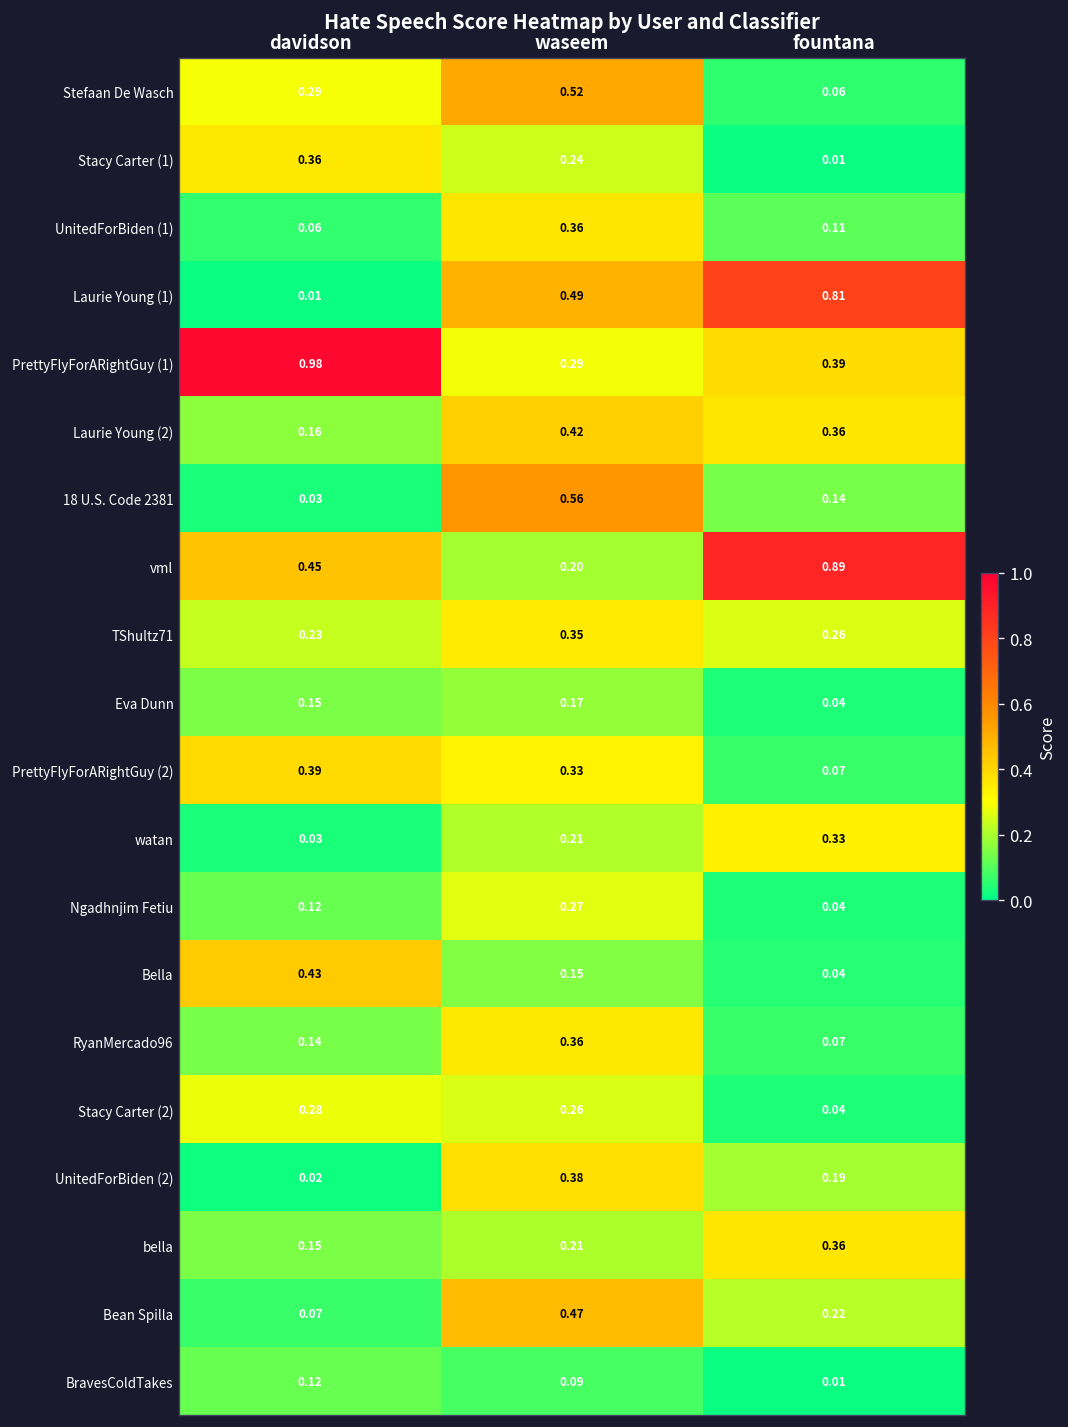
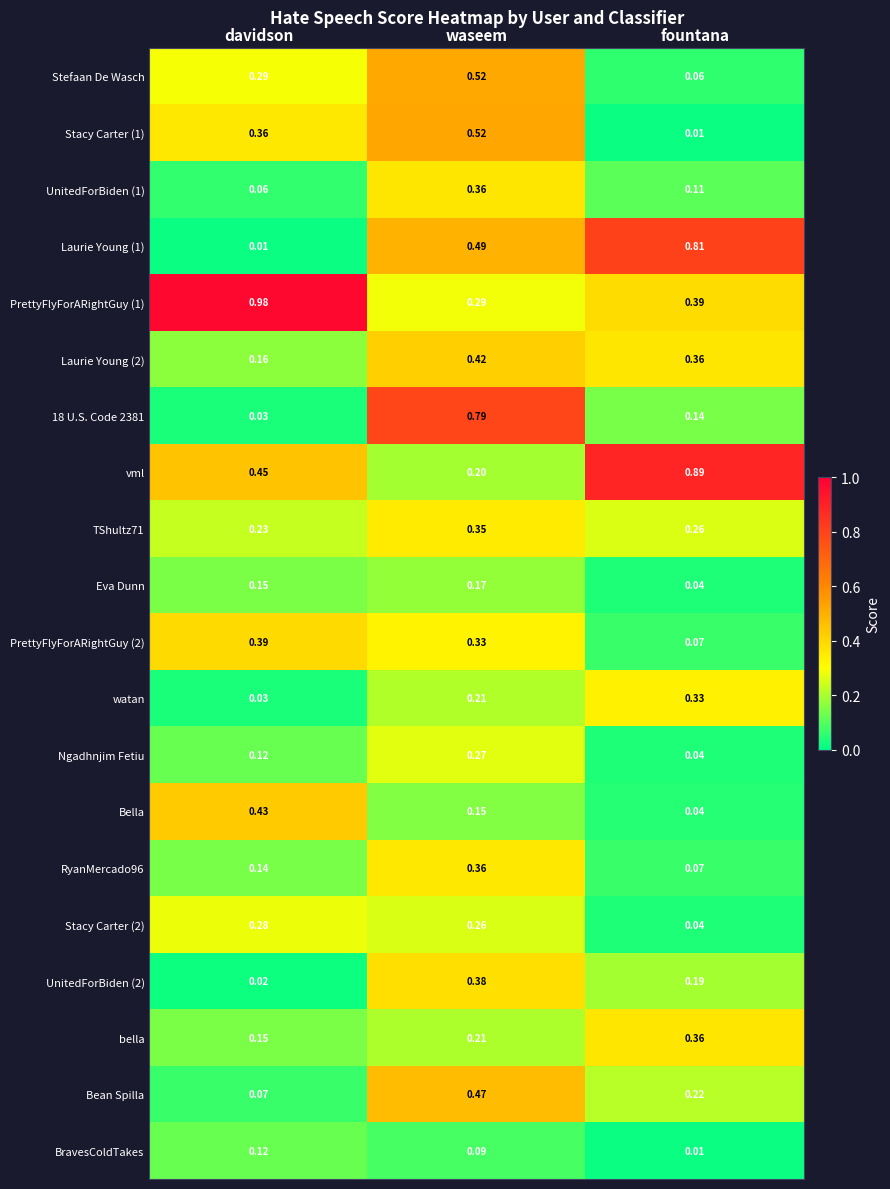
Stacy Carter (1), waseem: 0.24 -> 0.52
18 U.S. Code 2381, waseem: 0.56 -> 0.79
